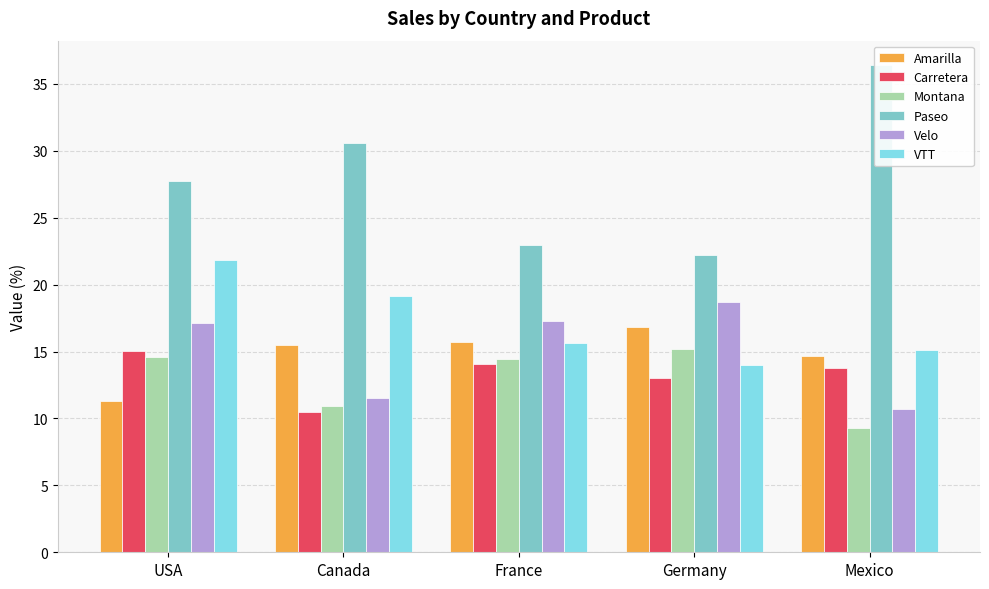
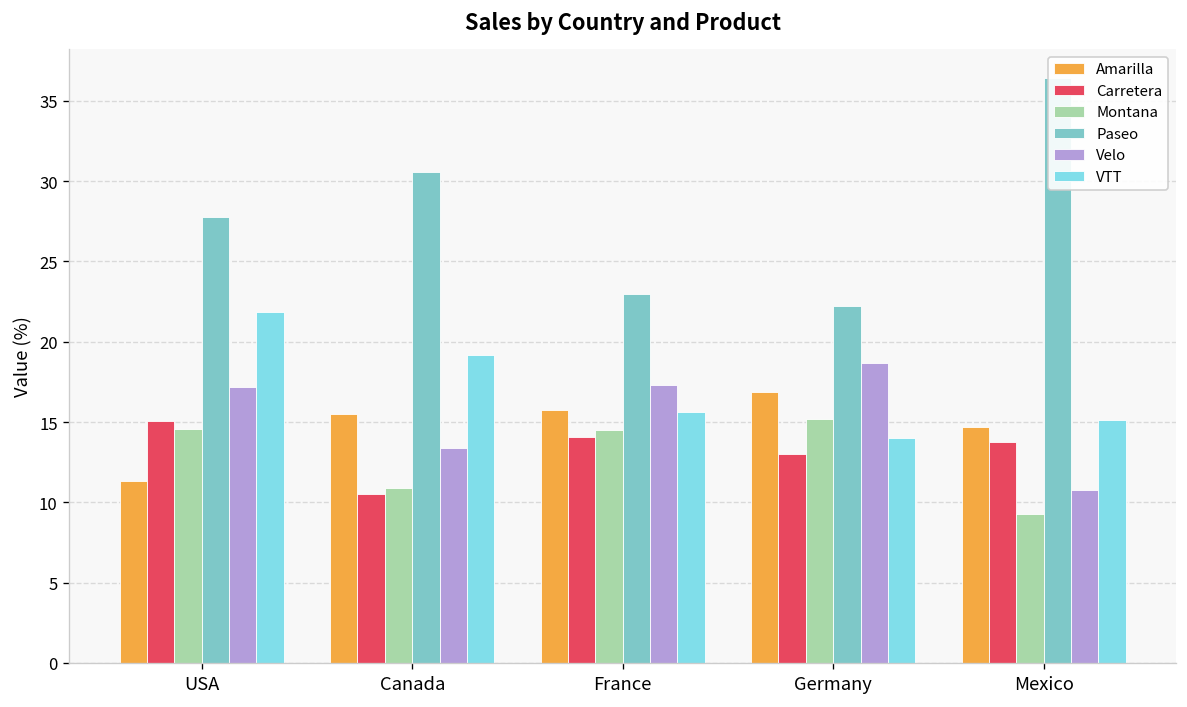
Velo, Canada: 11.5 -> 13.4
